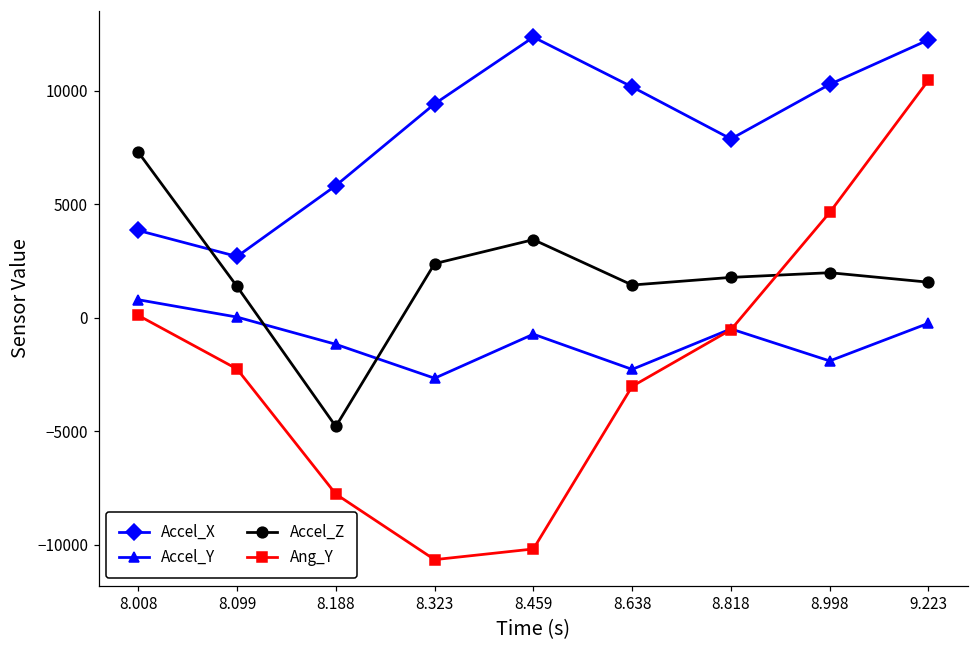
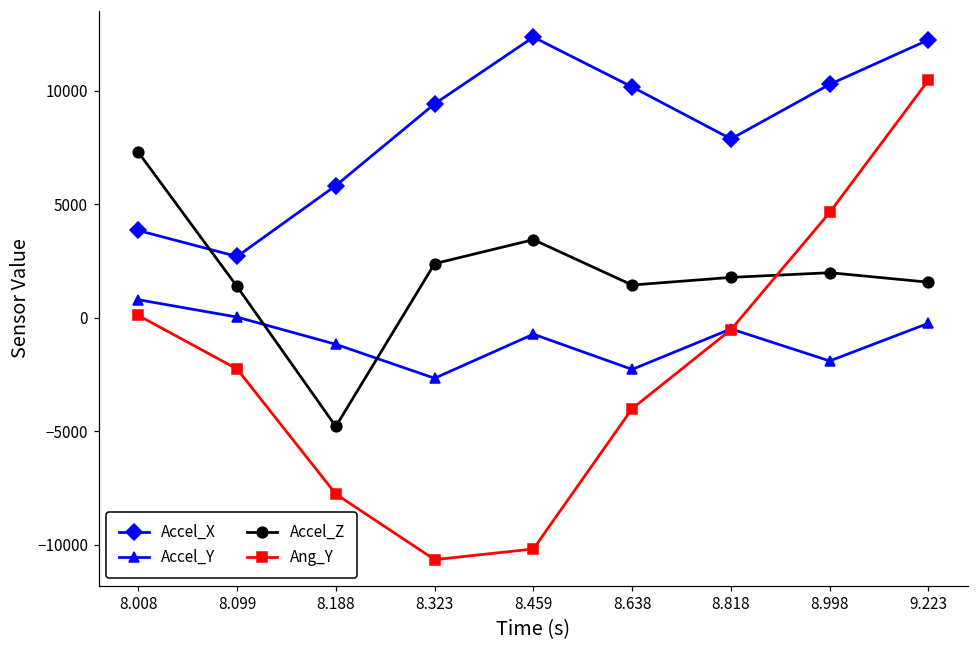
Ang_Y, 8.638: -3000 -> -4000
